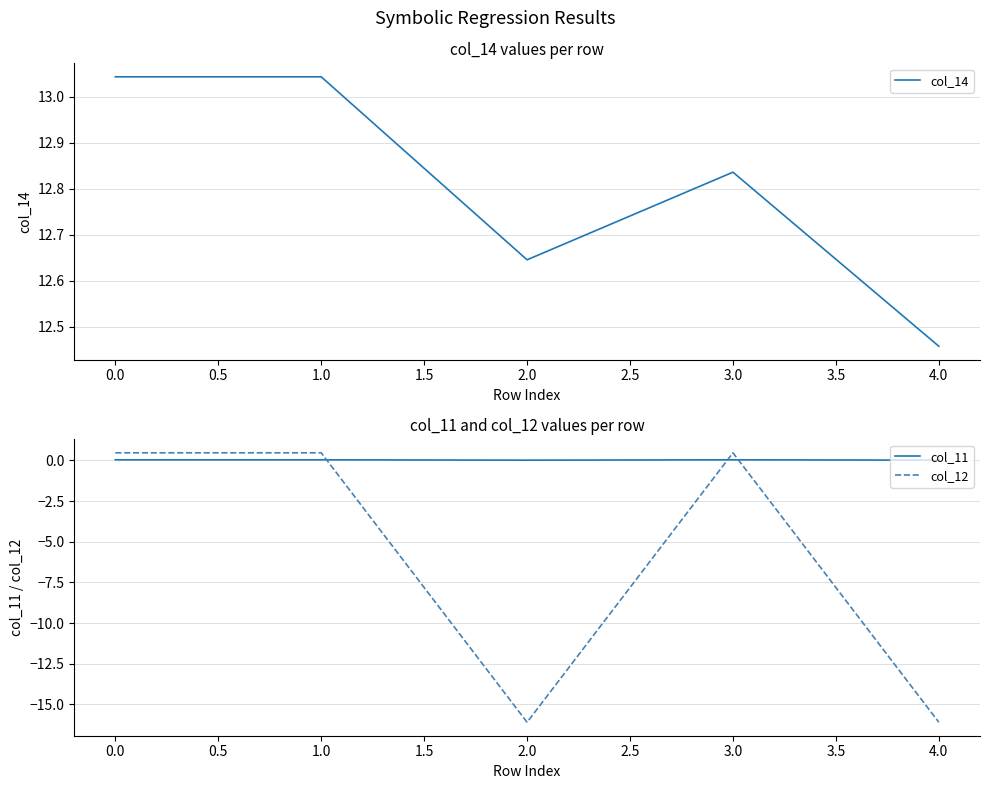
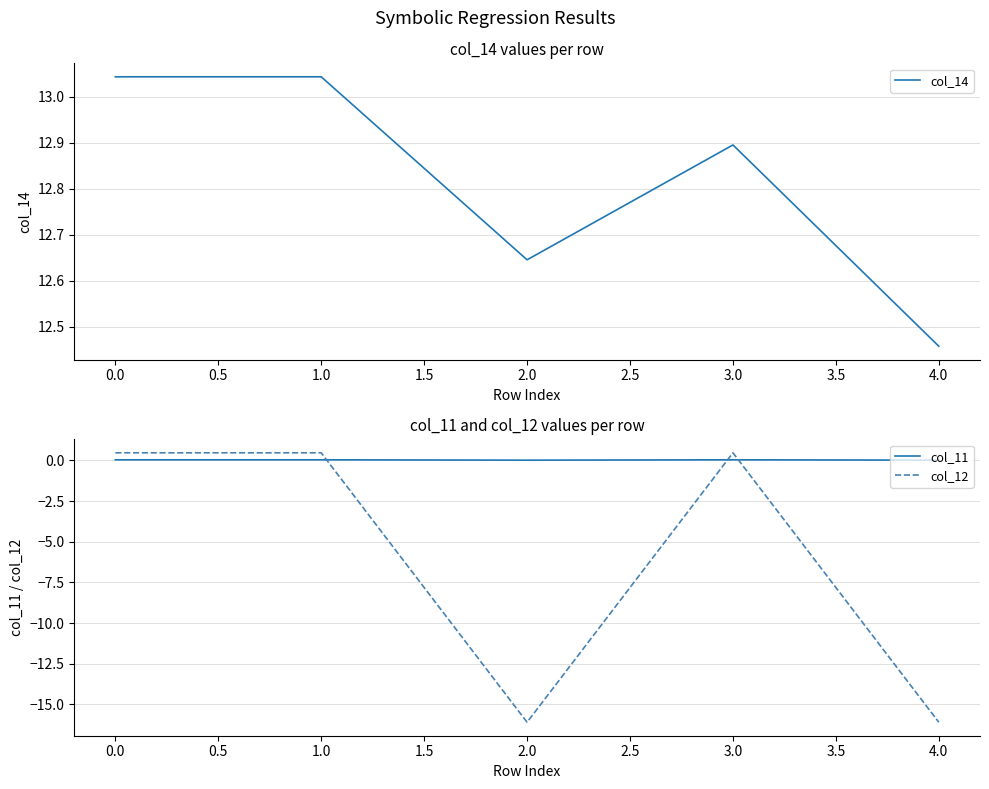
col_14 values per row, 3.0: 12.84 -> 12.90
